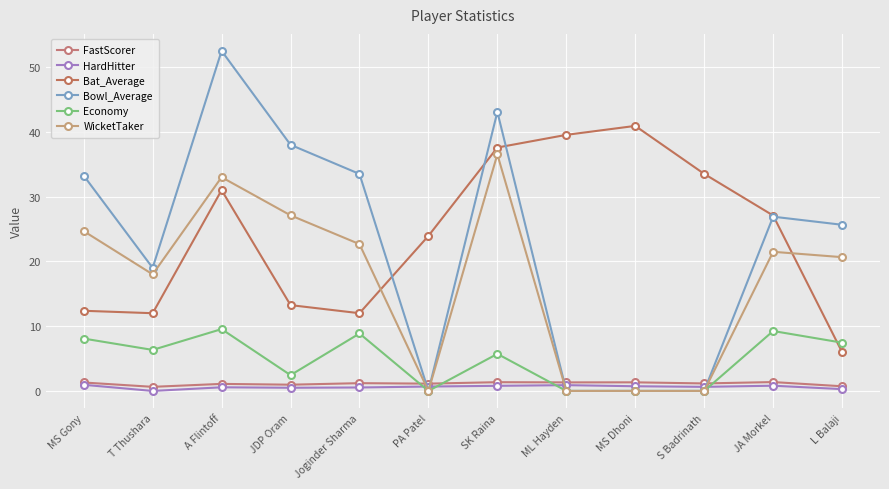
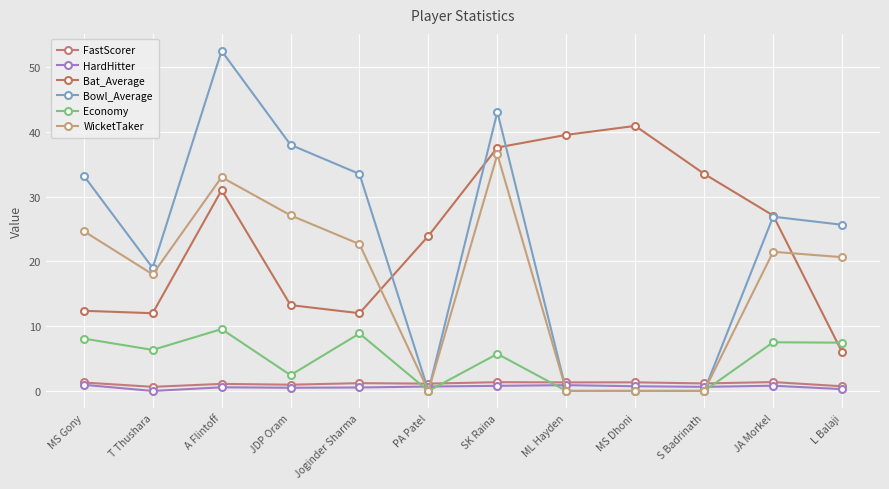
Economy, JA Morkel: 9 -> 8
